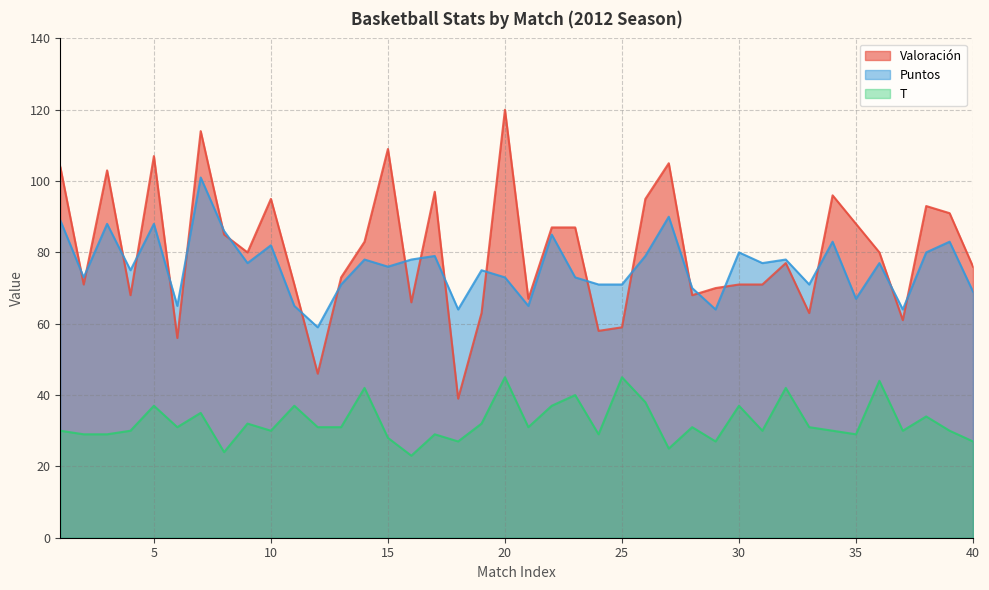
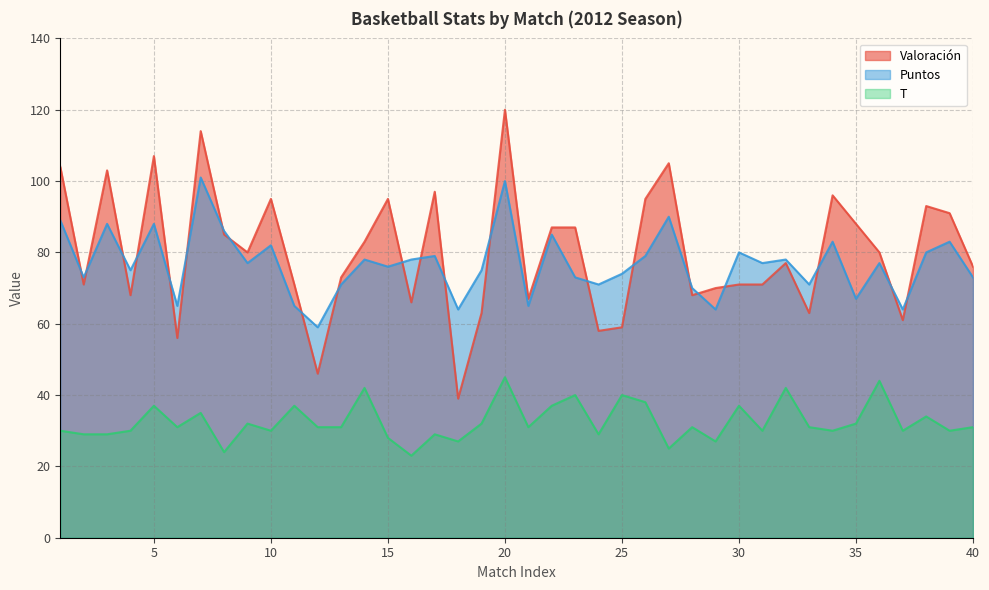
Valoración, 15: 109 -> 95
Puntos, 20: 73 -> 100
Puntos, 25: 71 -> 74
T, 25: 45 -> 40
T, 35: 29 -> 32
Puntos, 40: 69 -> 73
T, 40: 27 -> 31
